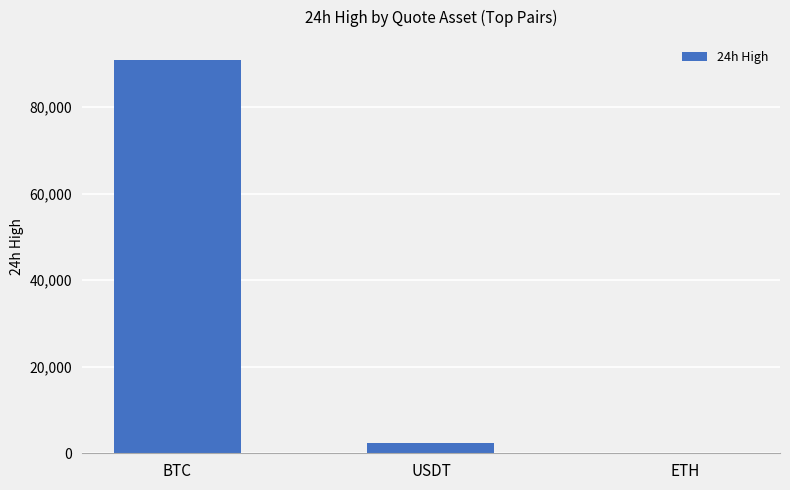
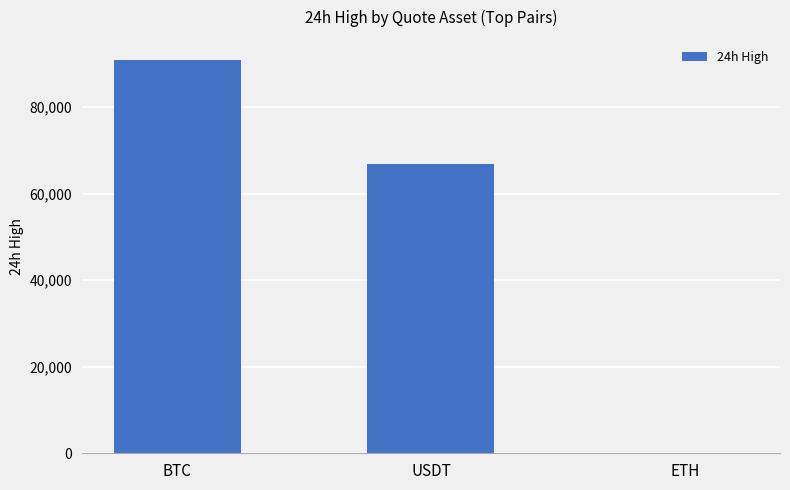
USDT: 2,000 -> 67,000
